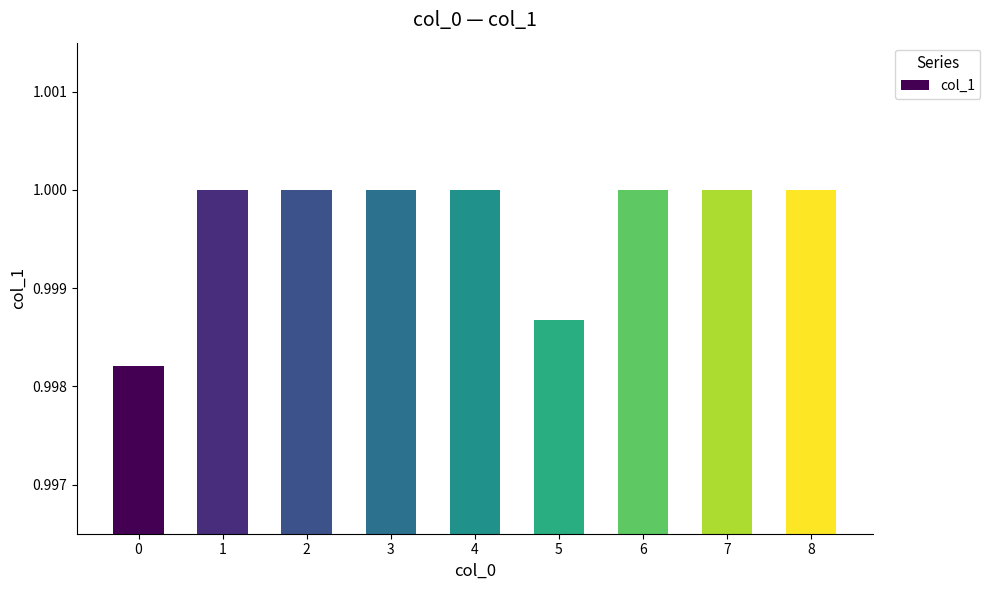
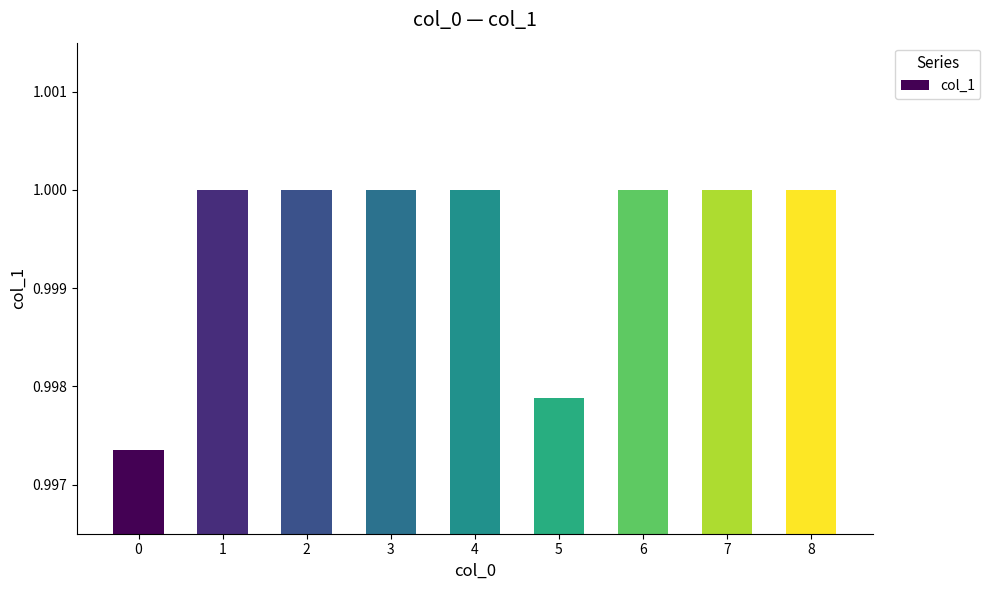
0: 0.9982 -> 0.9974
5: 0.9987 -> 0.9979
